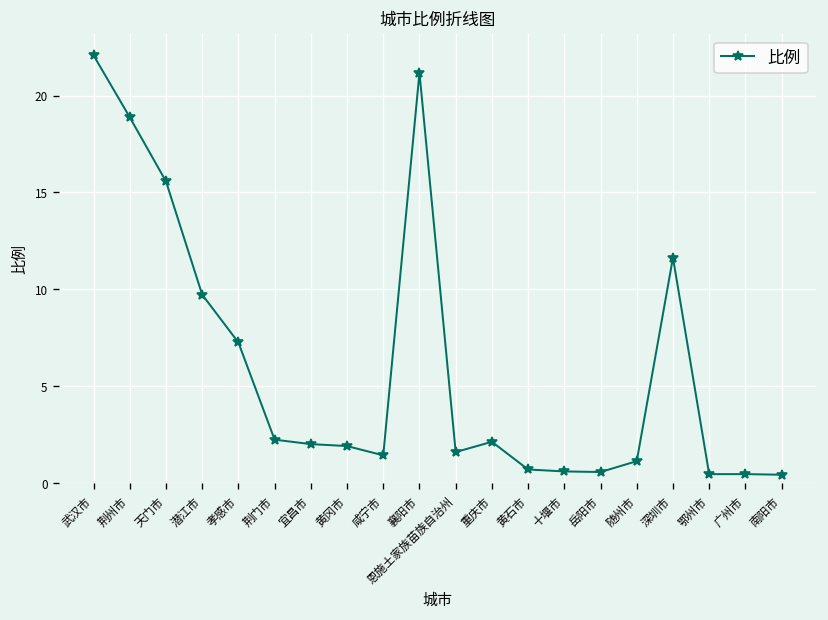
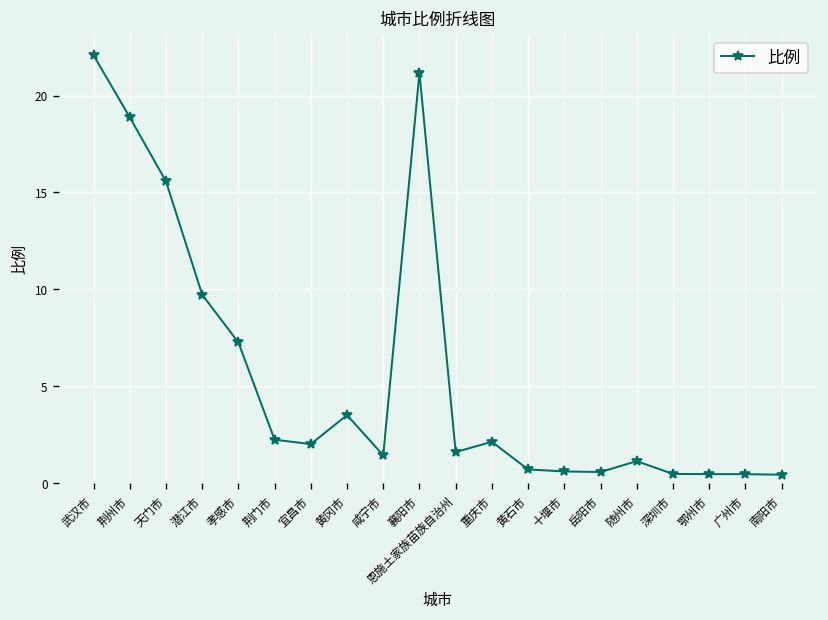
黄冈市: 1.9 -> 3.5
深圳市: 11.6 -> 0.5
